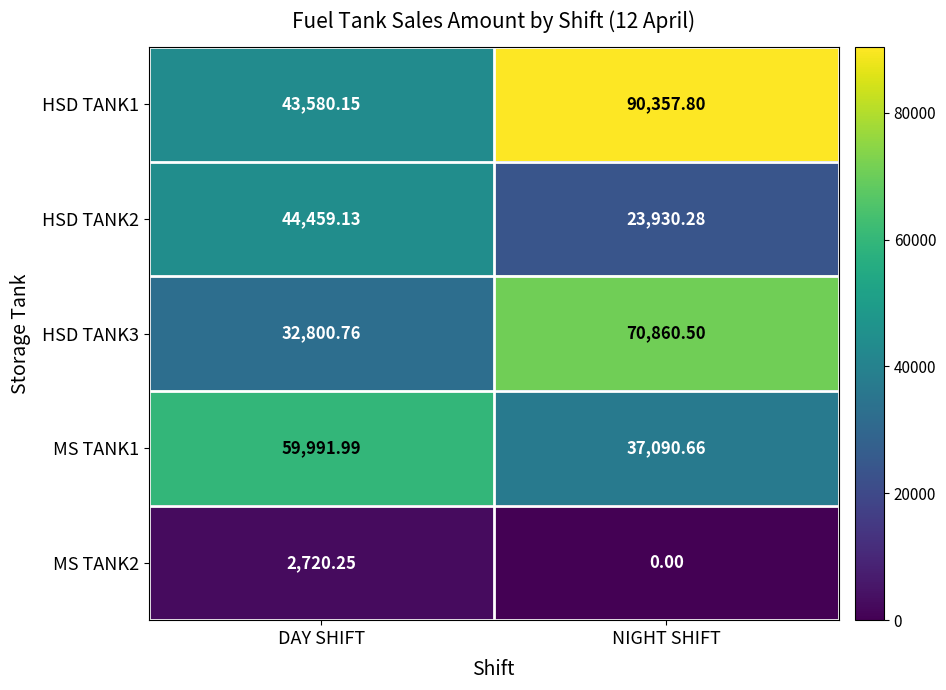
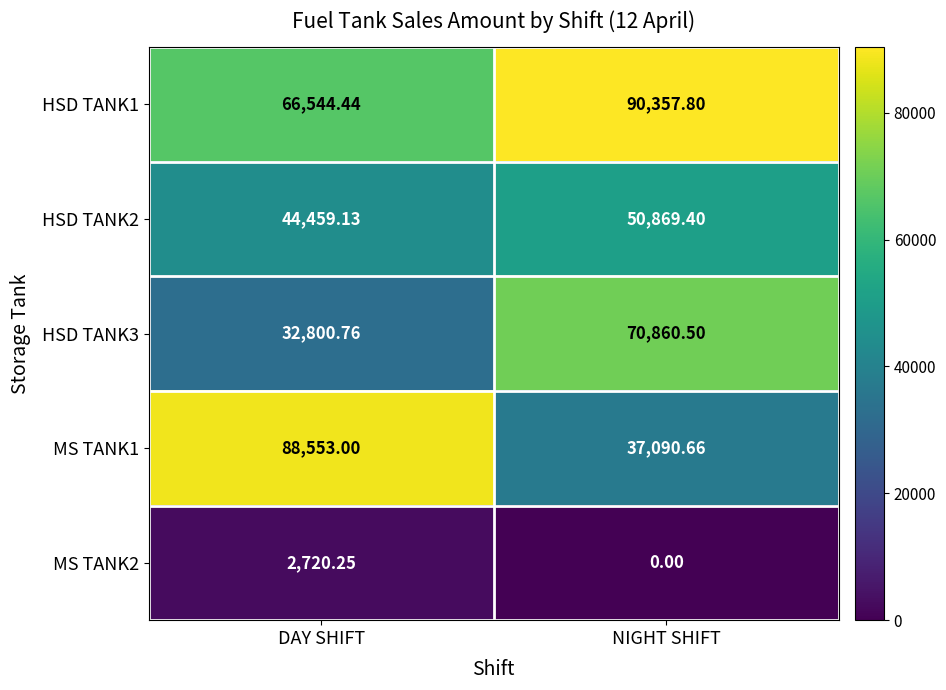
HSD TANK1, DAY SHIFT: 43,580.15 -> 66,544.44
HSD TANK2, NIGHT SHIFT: 23,930.28 -> 50,869.40
MS TANK1, DAY SHIFT: 59,991.99 -> 88,553.00
